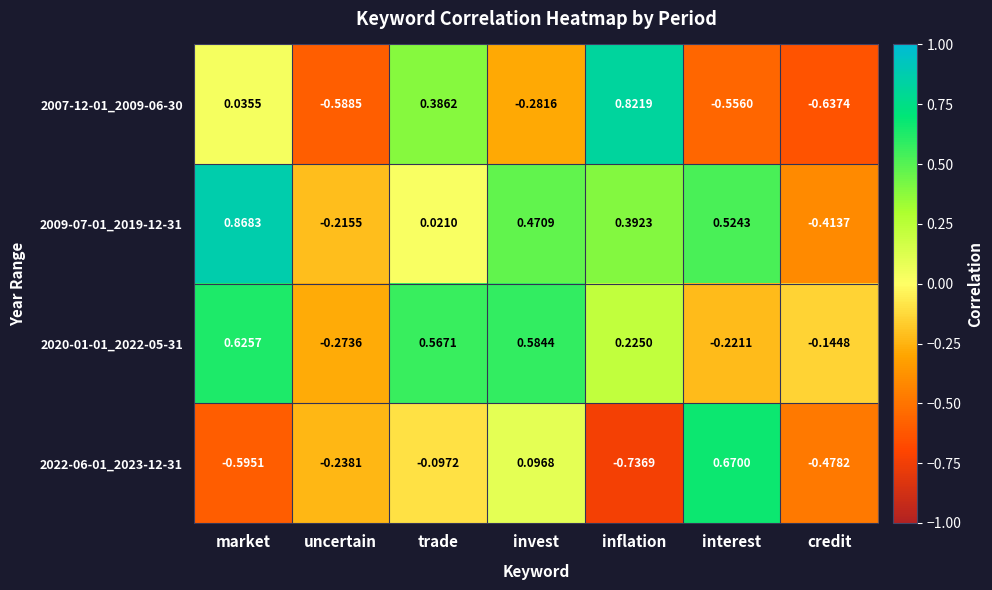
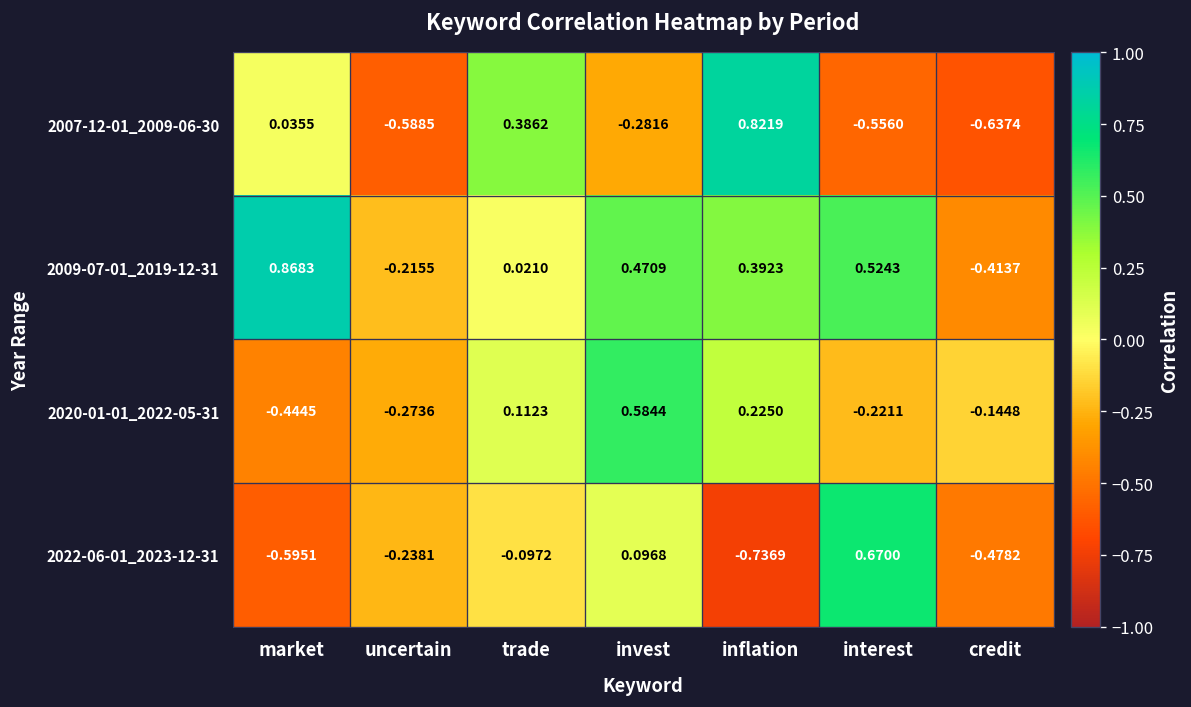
2020-01-01_2022-05-31, market: 0.6257 -> -0.4445
2020-01-01_2022-05-31, trade: 0.5671 -> 0.1123
